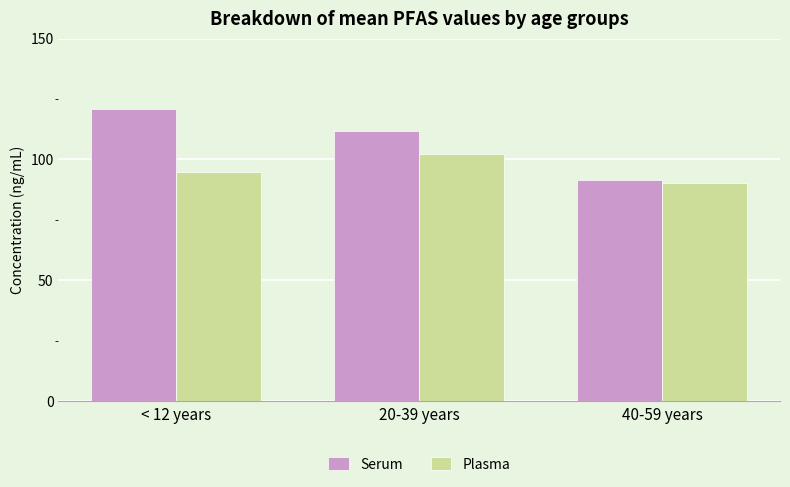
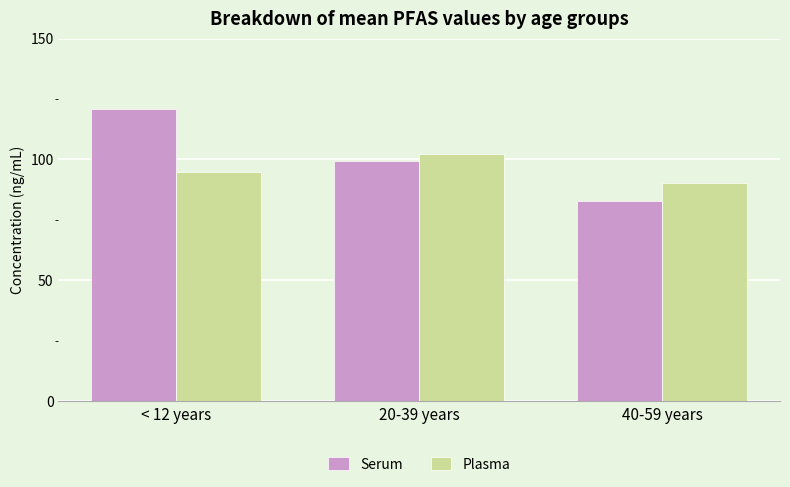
Serum, 20-39 years: 112 -> 99
Serum, 40-59 years: 92 -> 83
